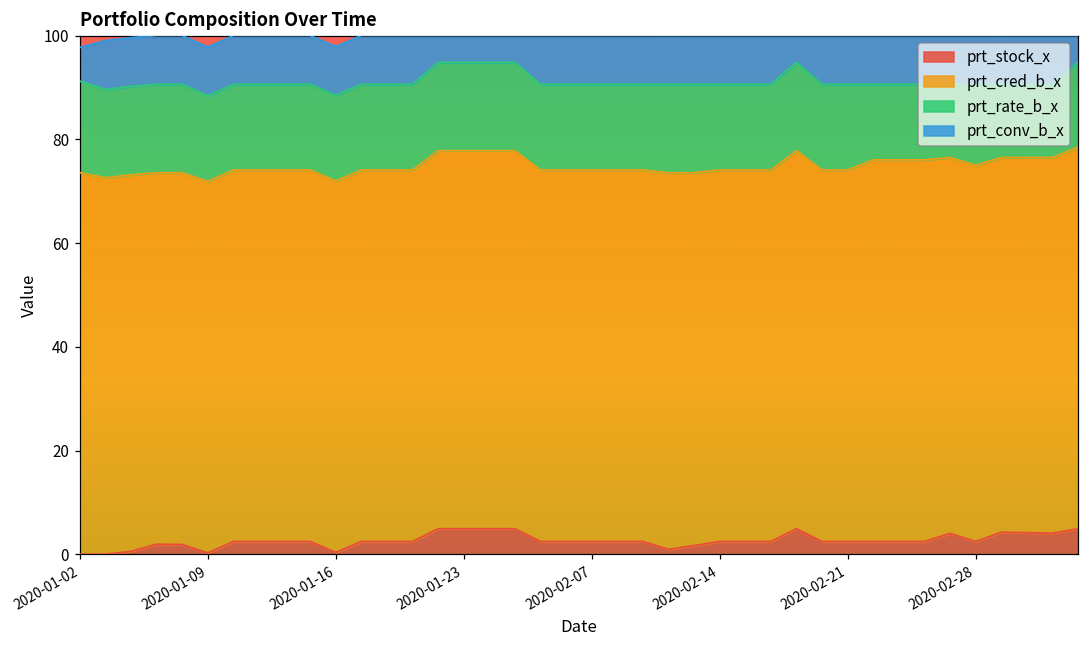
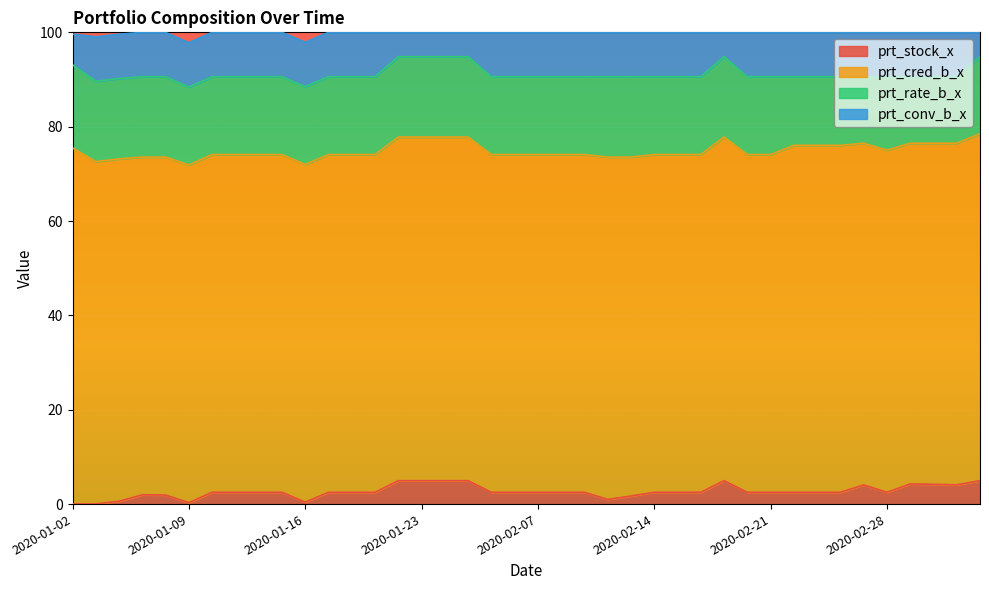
prt_cred_b_x, 2020-01-02: 74 -> 75
